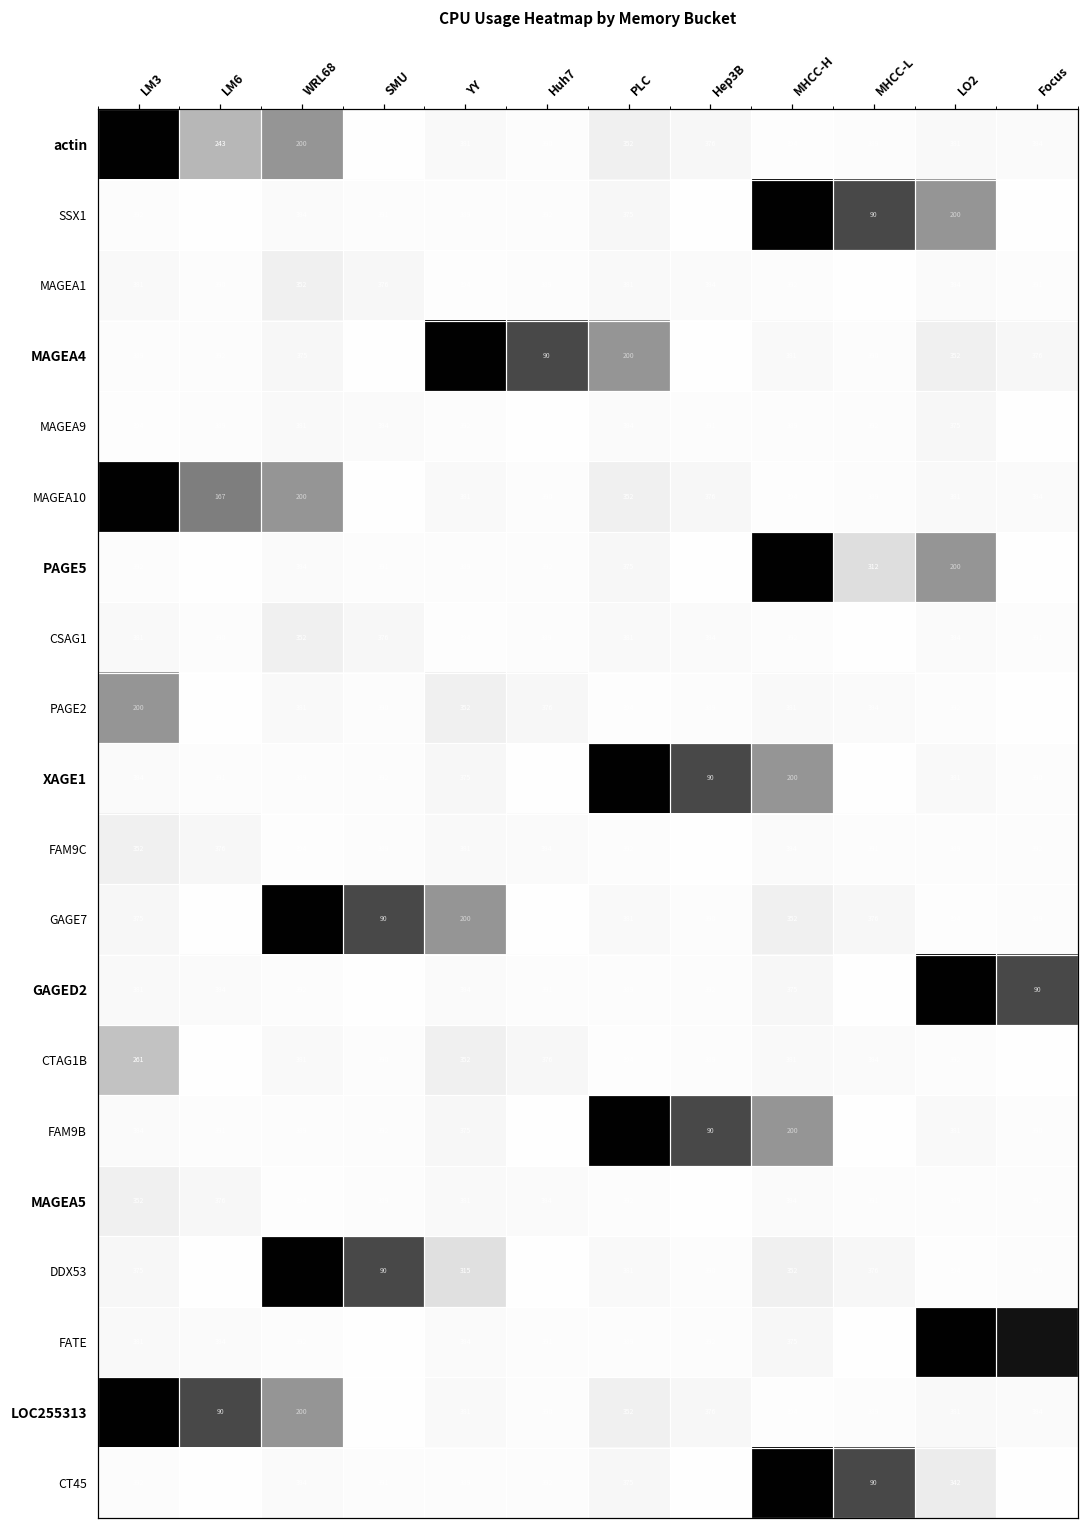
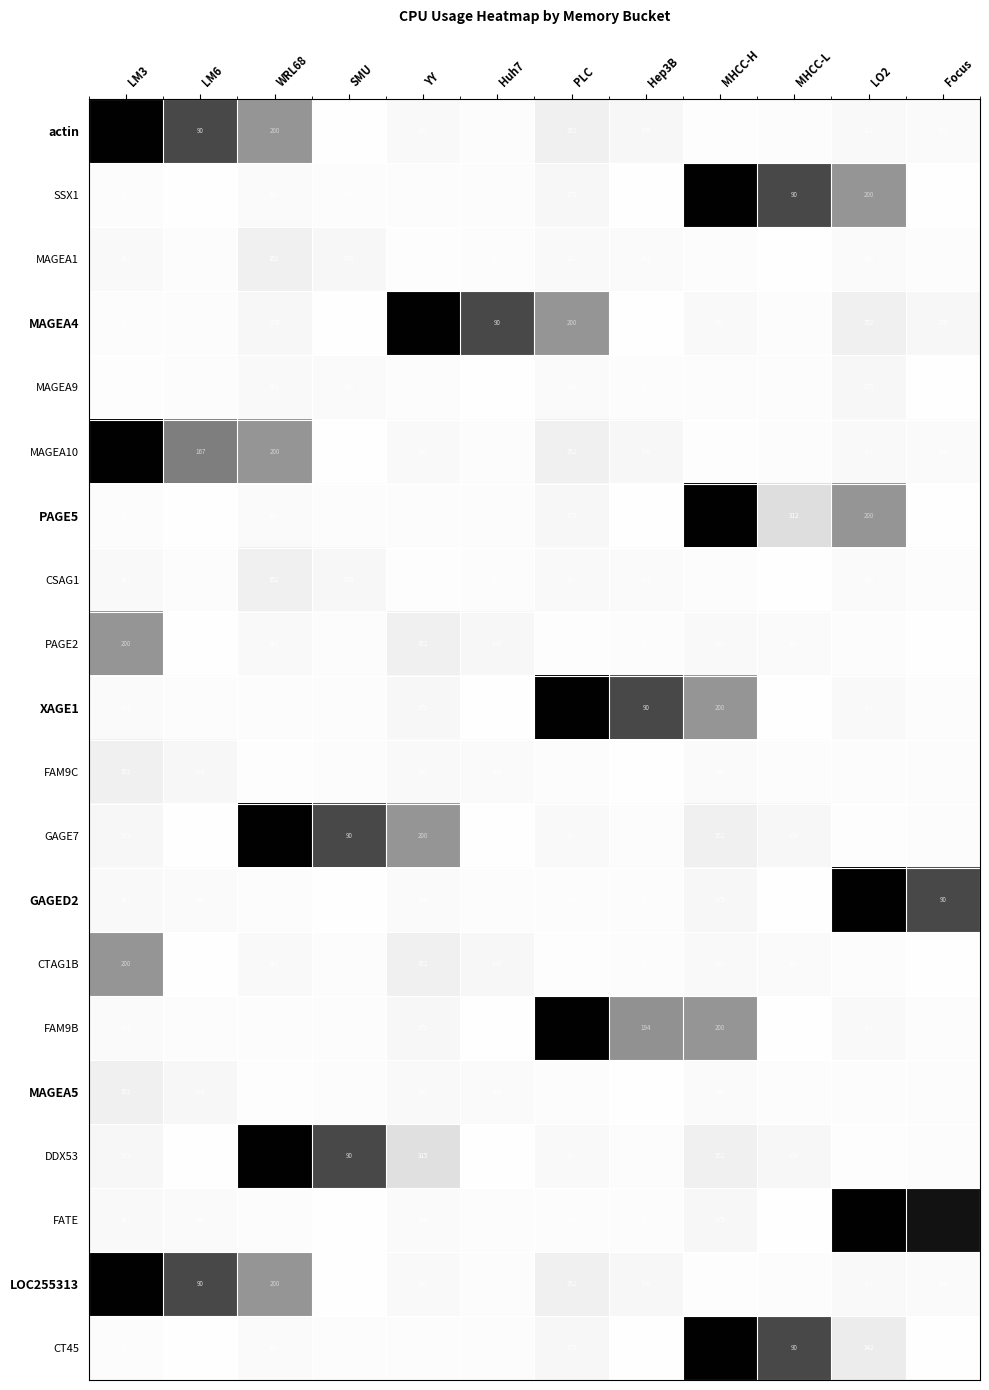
actin, LM6: 243 -> 90
CTAG1B, LM3: 261 -> 200
FAM9B, Hep3B: 90 -> 194
